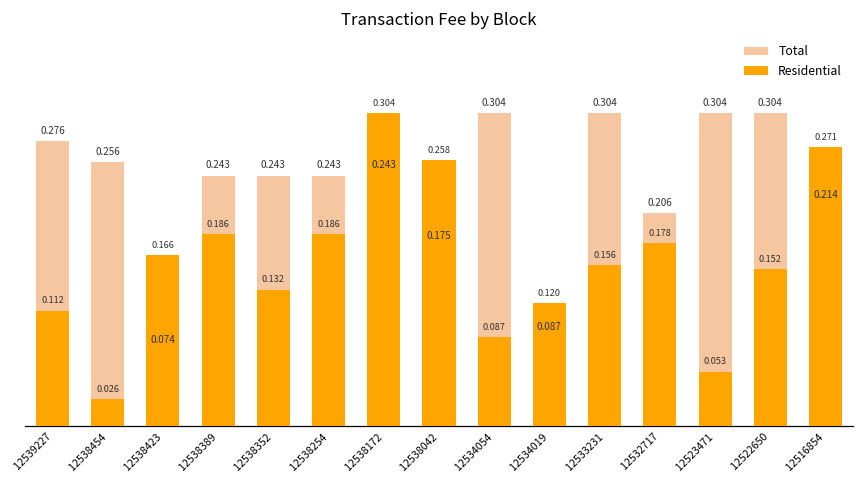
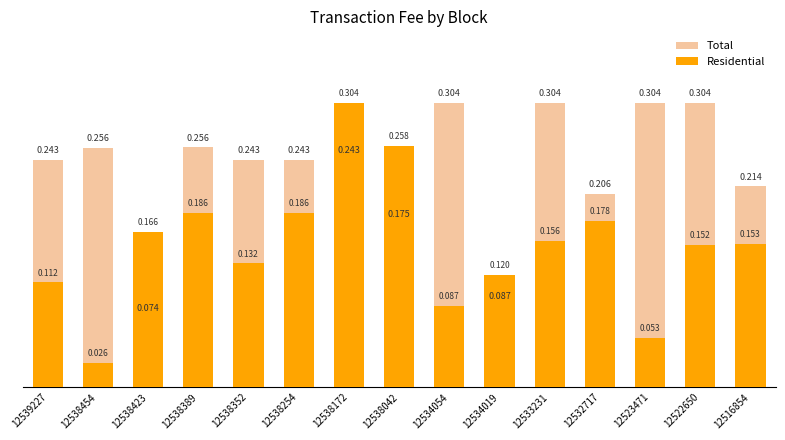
Total, 12539227: 0.276 -> 0.243
Total, 12538389: 0.243 -> 0.256
Residential, 12516854: 0.271 -> 0.153
